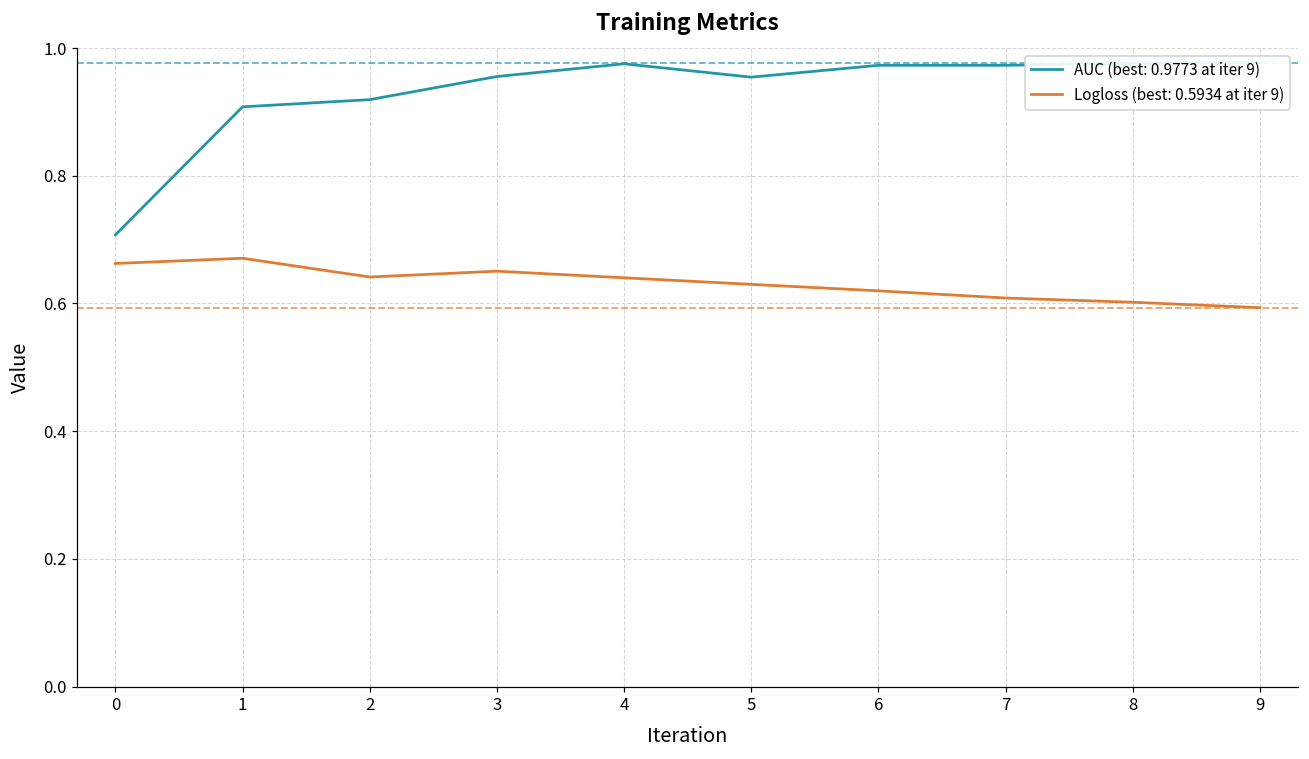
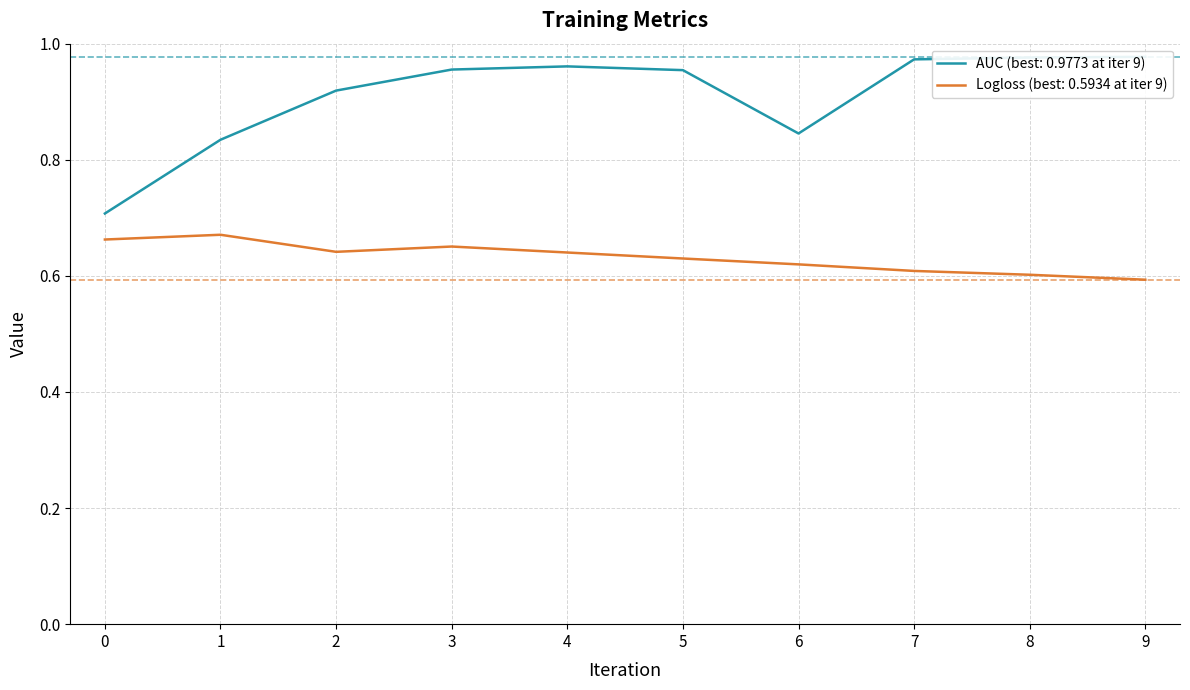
AUC (best: 0.9773 at iter 9), 1: 0.91 -> 0.83
AUC (best: 0.9773 at iter 9), 4: 0.98 -> 0.96
AUC (best: 0.9773 at iter 9), 6: 0.97 -> 0.85
